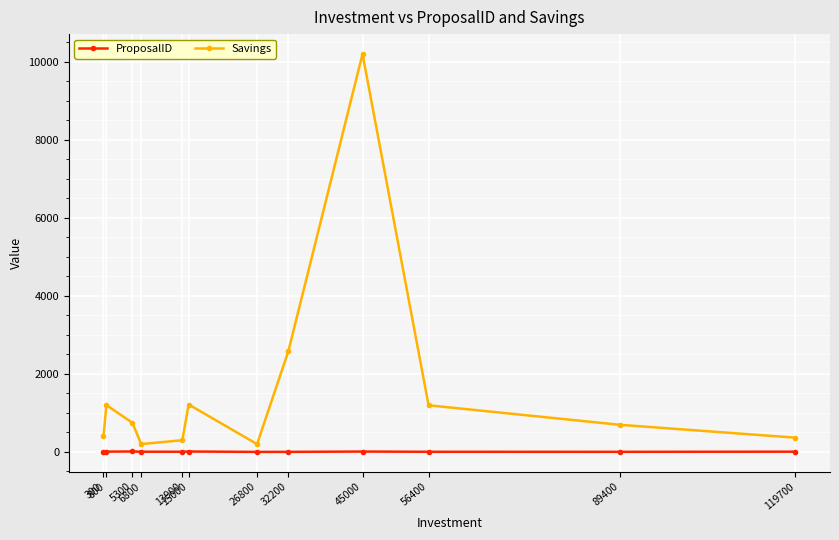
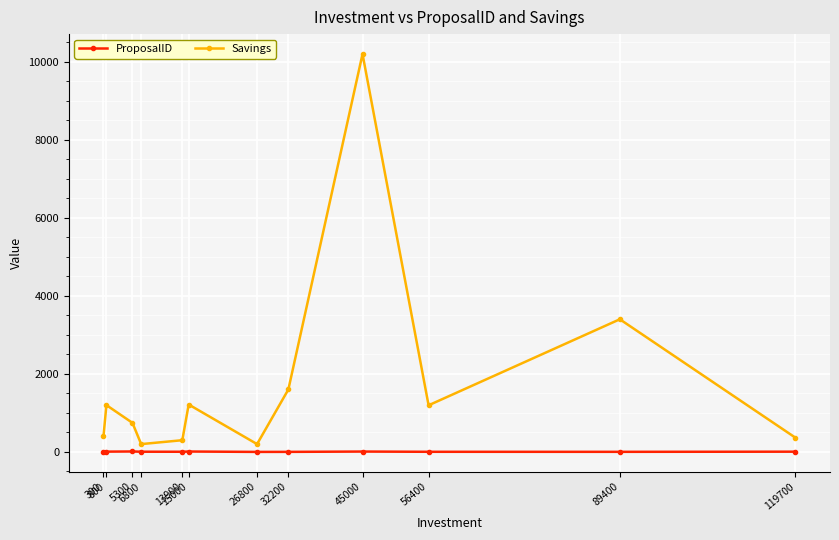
Savings, 32200: 2600 -> 1600
Savings, 89400: 700 -> 3400
